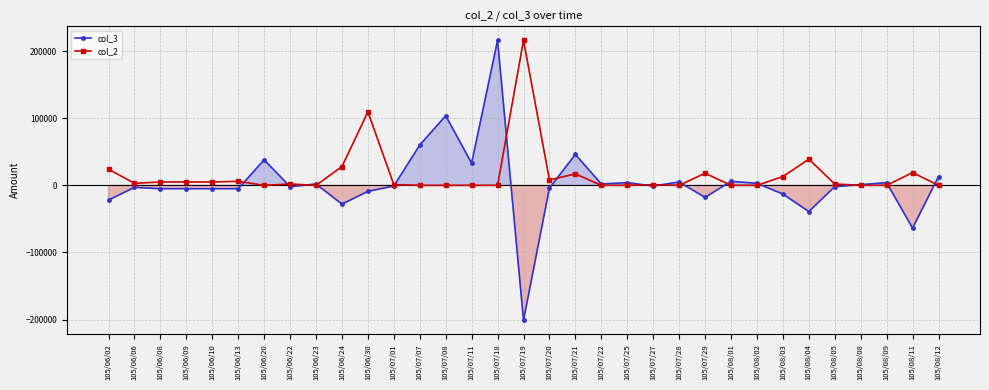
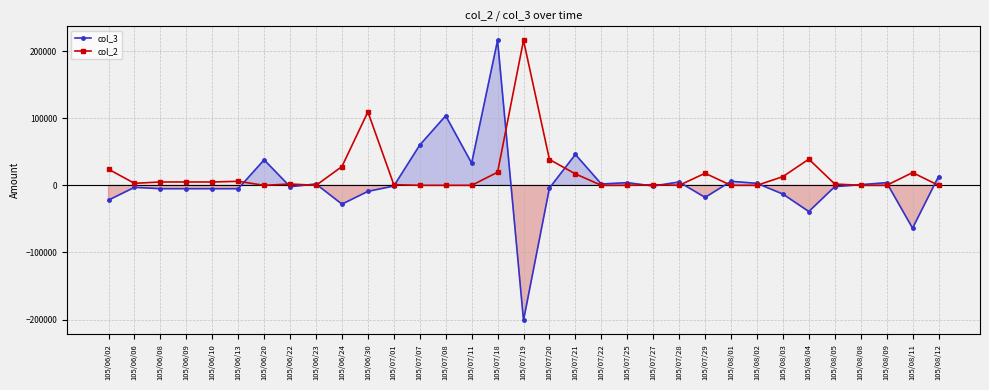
col_2, 105/07/18: 0 -> 20000
col_2, 105/07/20: 10000 -> 40000
